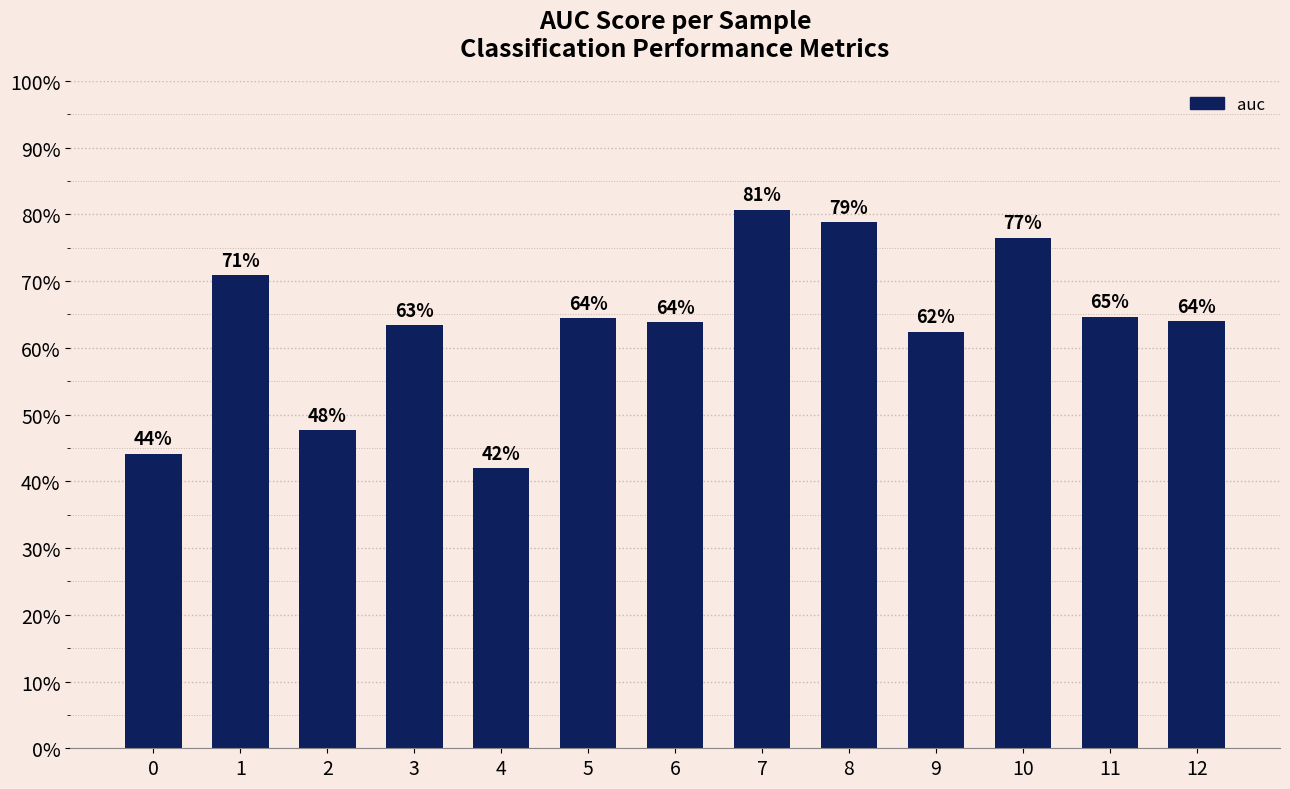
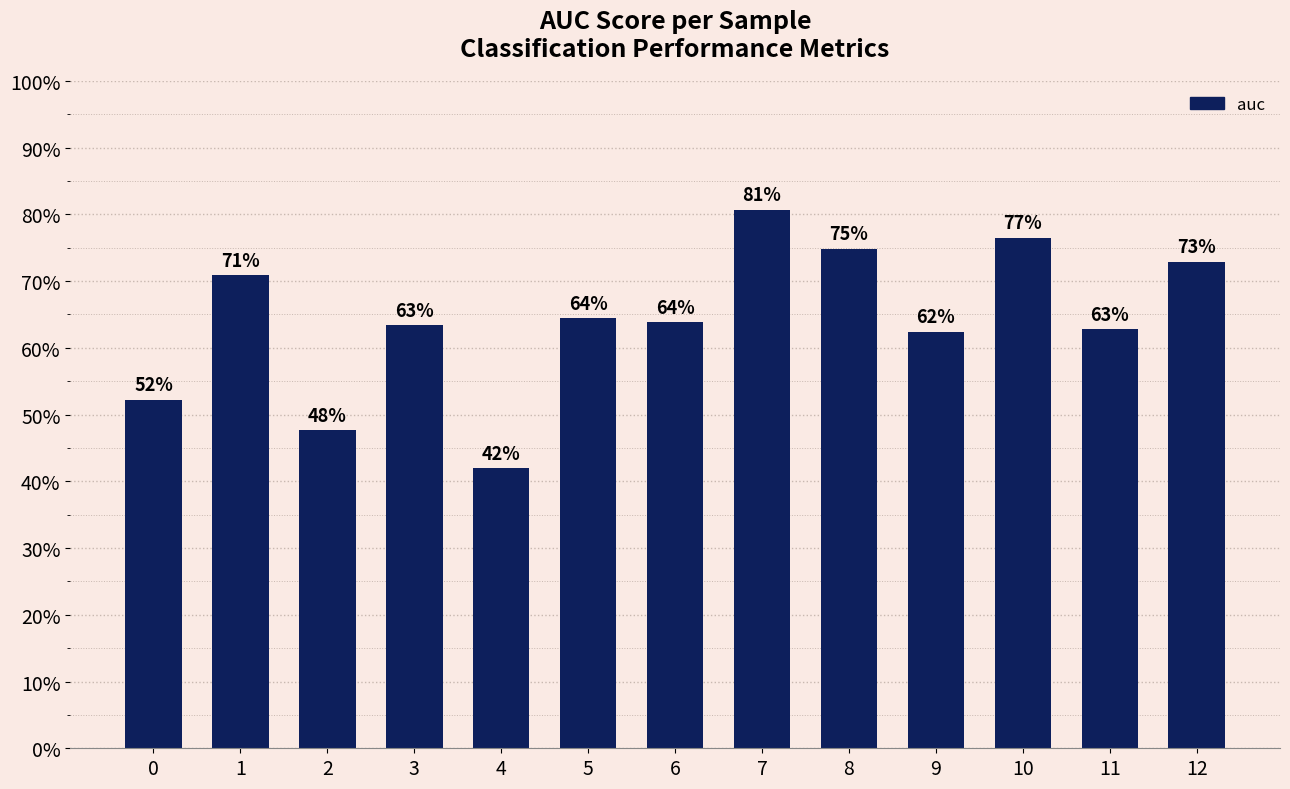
0: 44% -> 52%
8: 79% -> 75%
11: 65% -> 63%
12: 64% -> 73%
